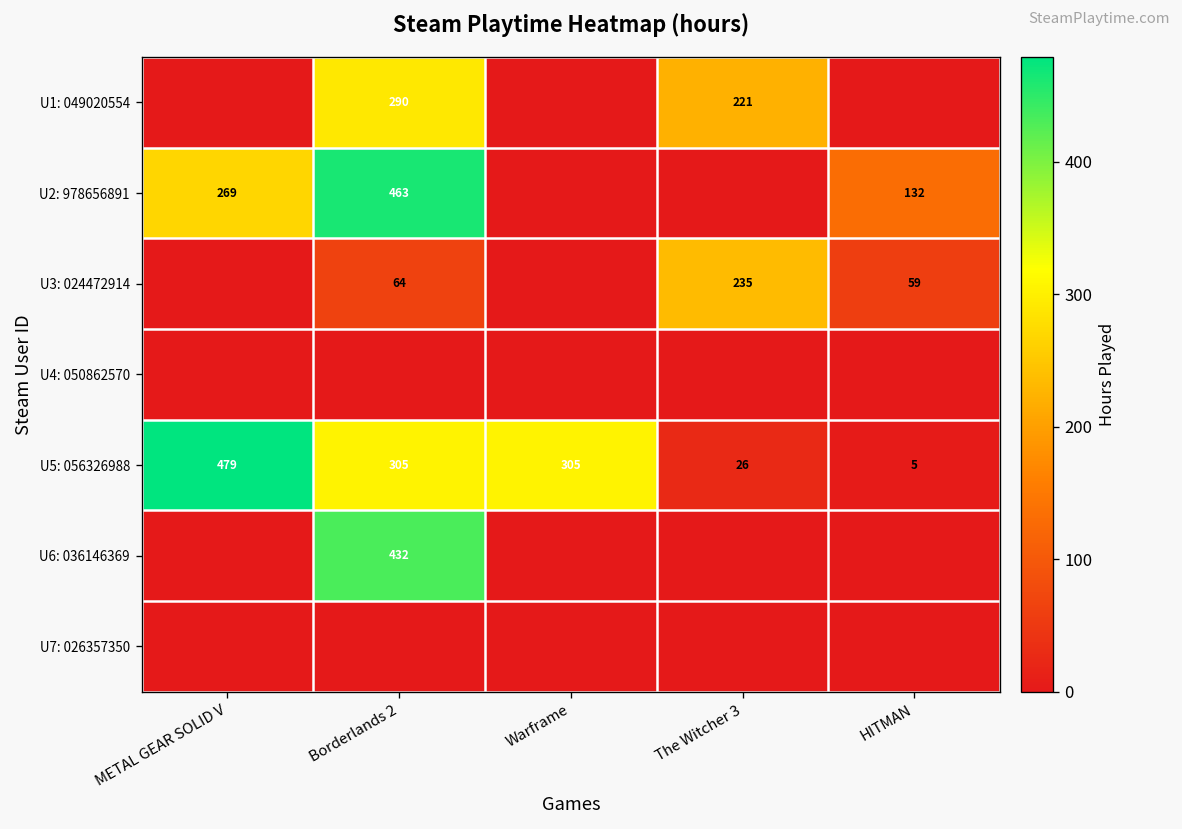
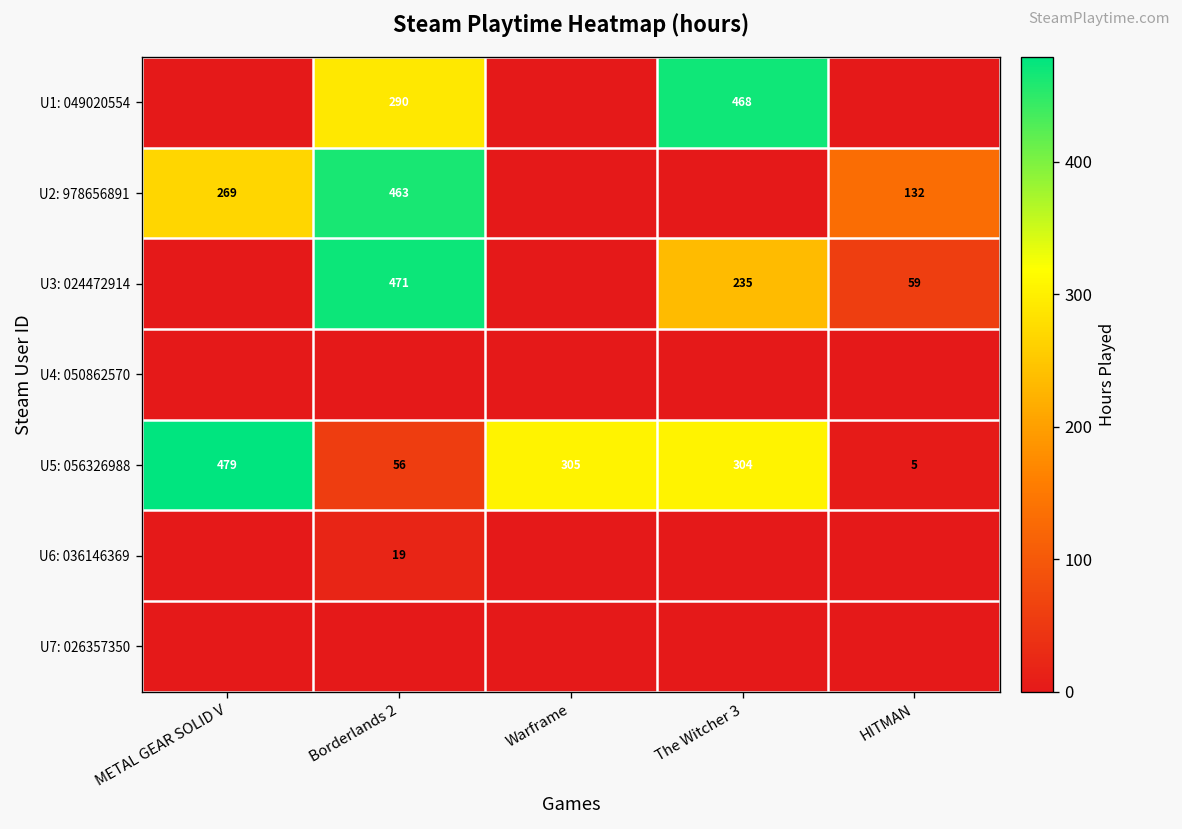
U1: 049020554, The Witcher 3: 221 -> 468
U3: 024472914, Borderlands 2: 64 -> 471
U5: 056326988, Borderlands 2: 305 -> 56
U5: 056326988, The Witcher 3: 26 -> 304
U6: 036146369, Borderlands 2: 432 -> 19
